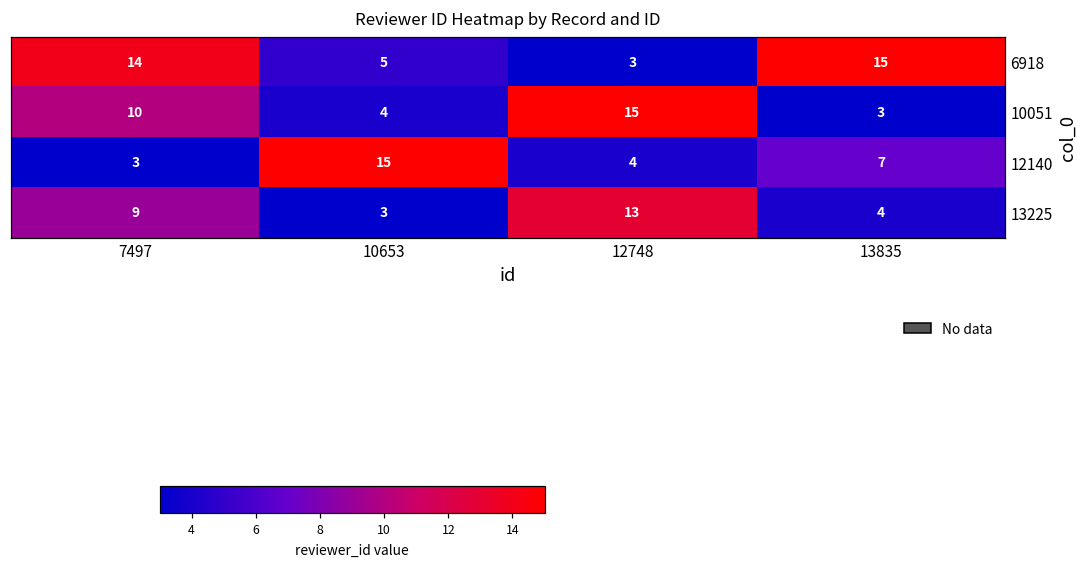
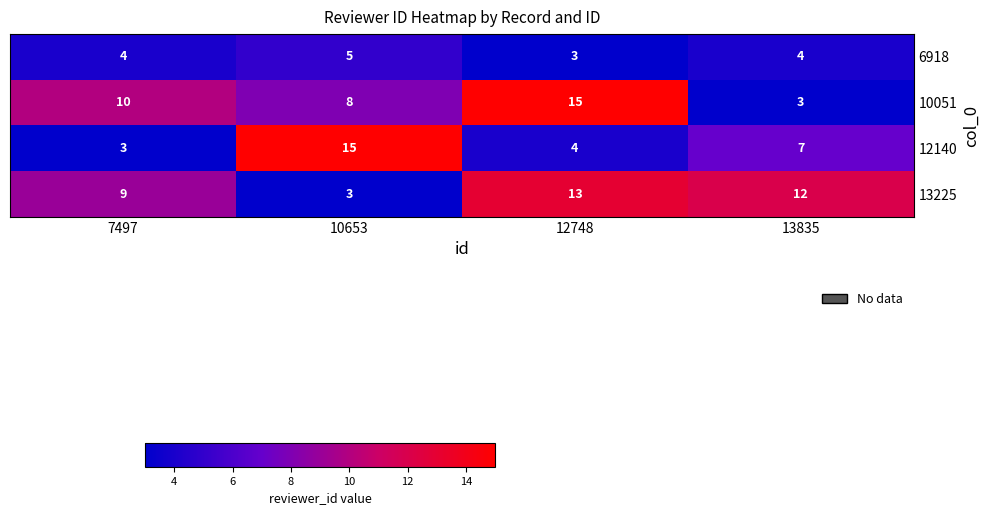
6918, 7497: 14 -> 4
6918, 13835: 15 -> 4
10051, 10653: 4 -> 8
13225, 13835: 4 -> 12
